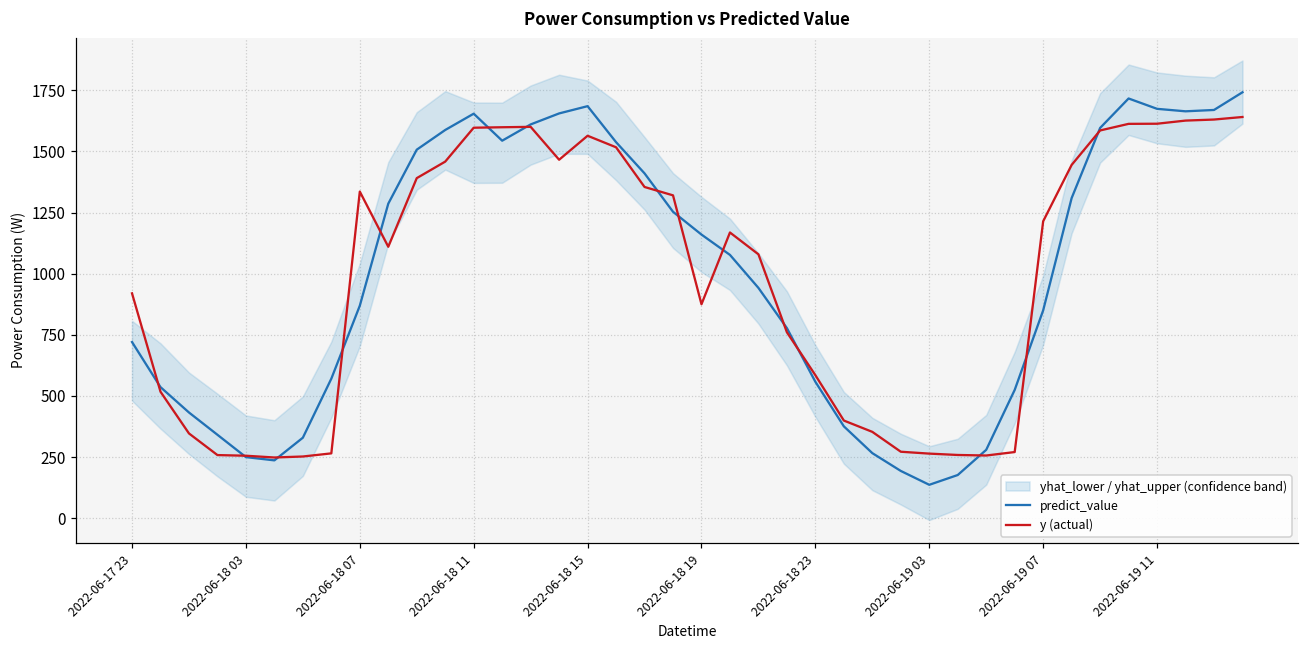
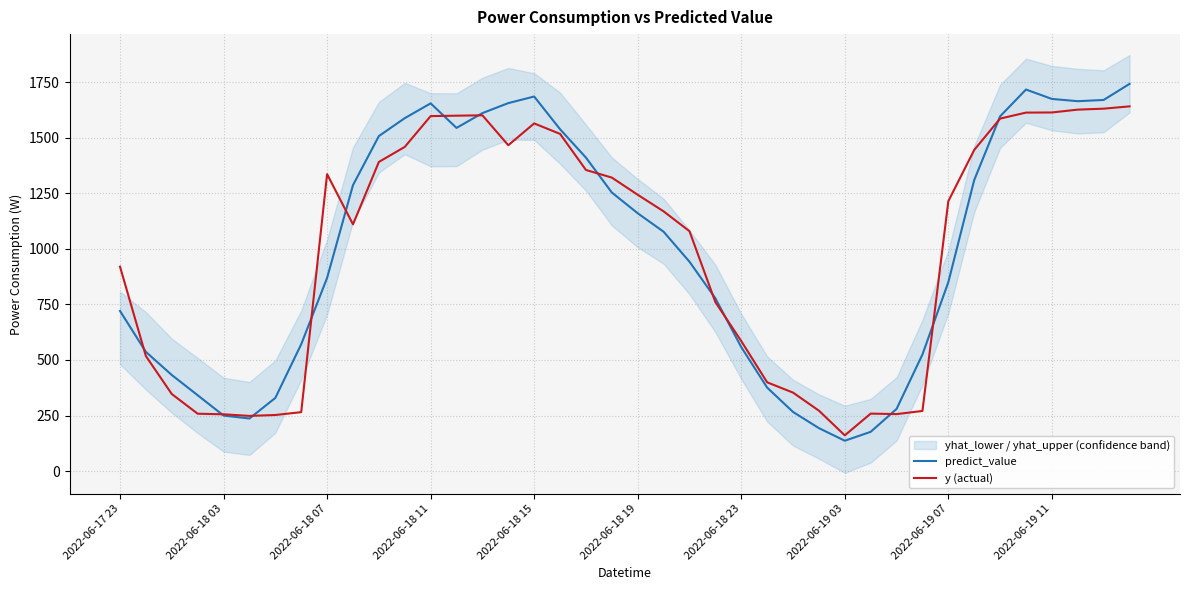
y (actual), 2022-06-18 19: 870 -> 1240
y (actual), 2022-06-19 03: 260 -> 160
